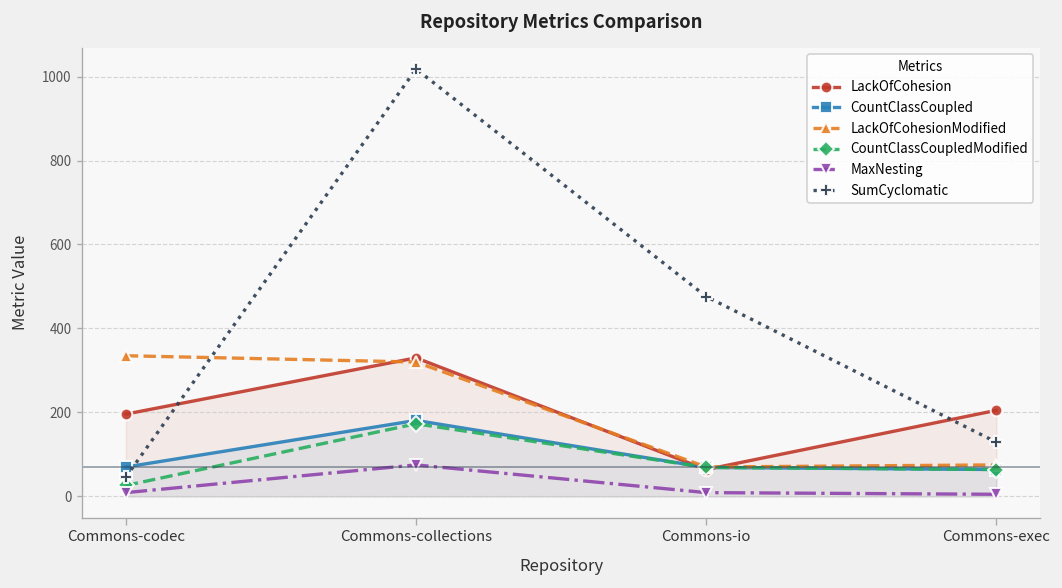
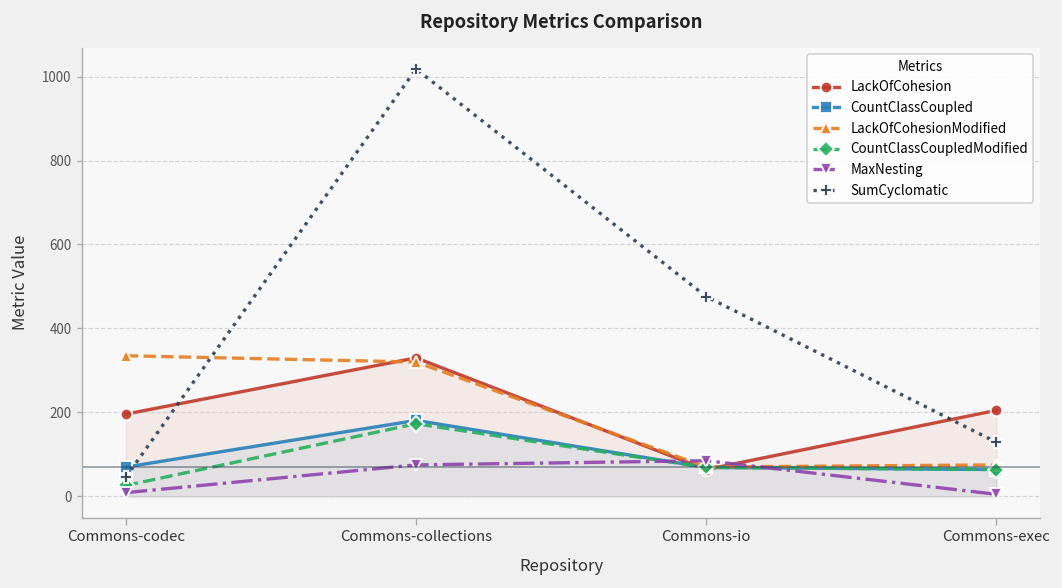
MaxNesting, Commons-io: 10 -> 90
